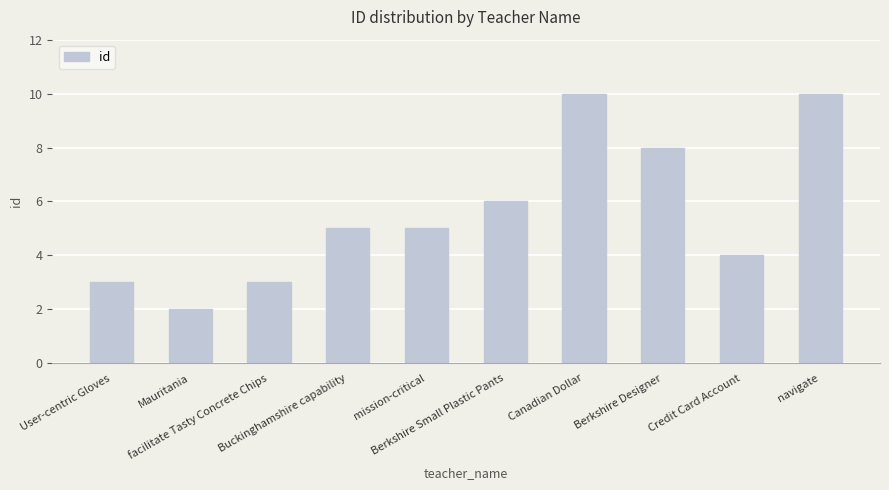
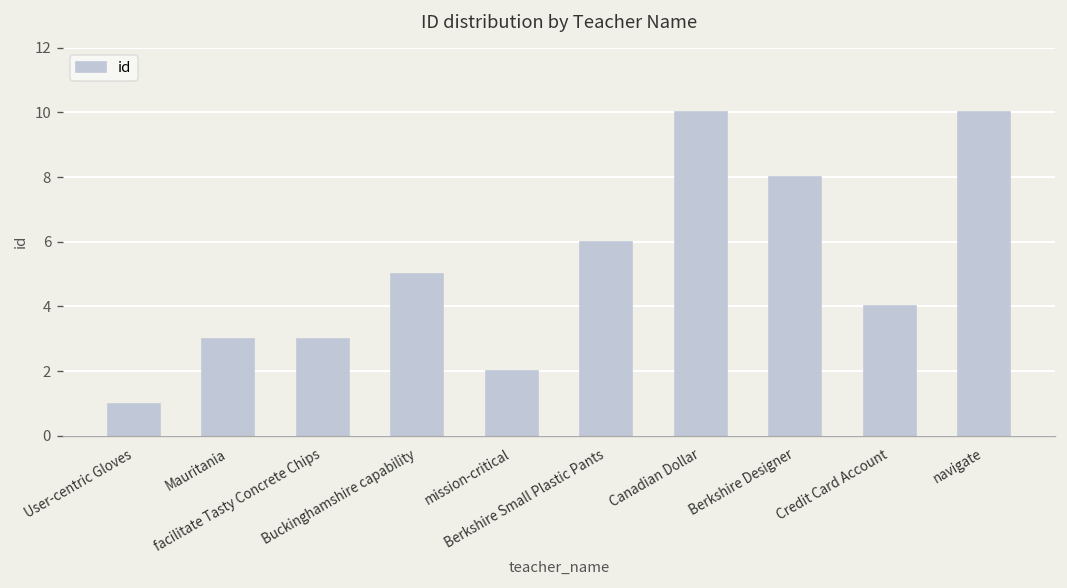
User-centric Gloves: 3 -> 1
Mauritania: 2 -> 3
mission-critical: 5 -> 2
